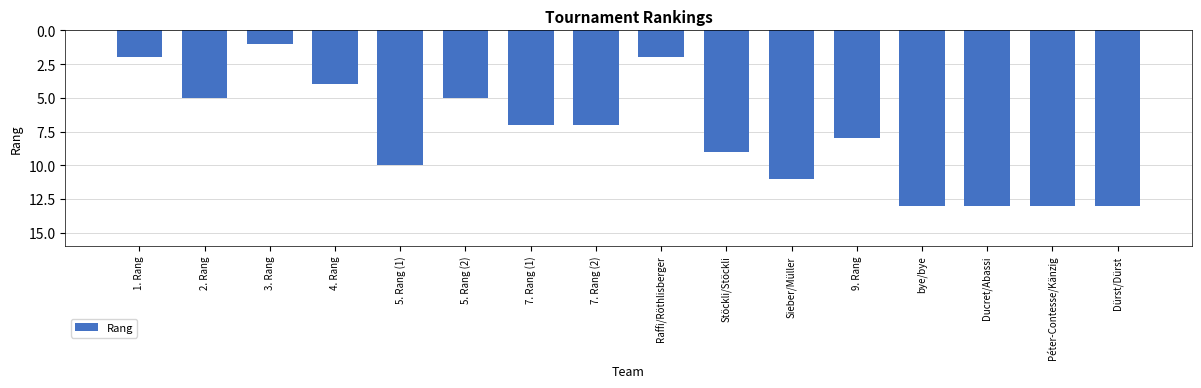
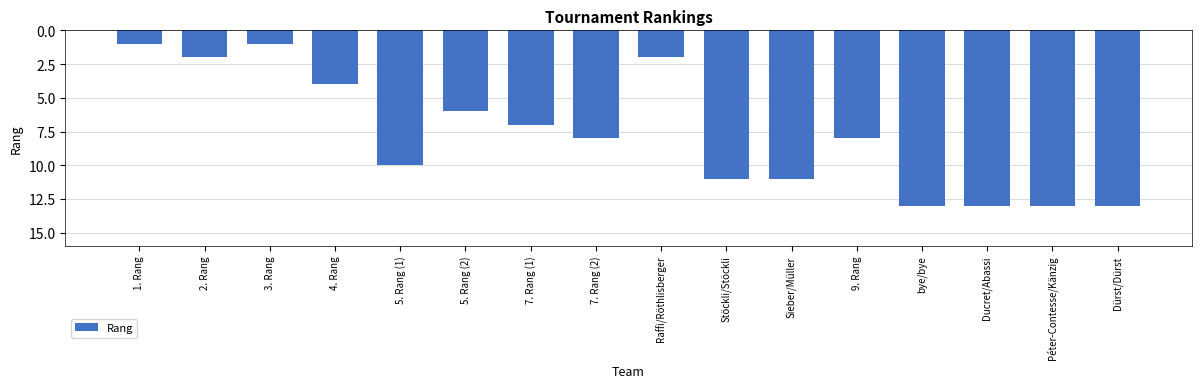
1. Rang: 2 -> 1
2. Rang: 5 -> 2
5. Rang (2): 5 -> 6
7. Rang (2): 7 -> 8
Stöckli/Stöckli: 9 -> 11
